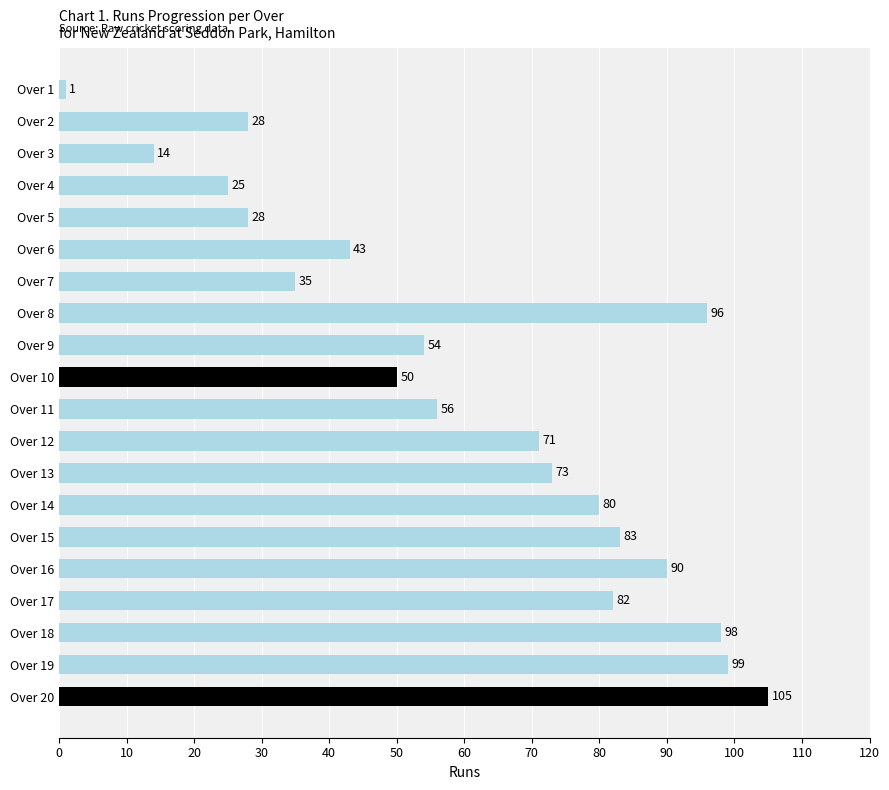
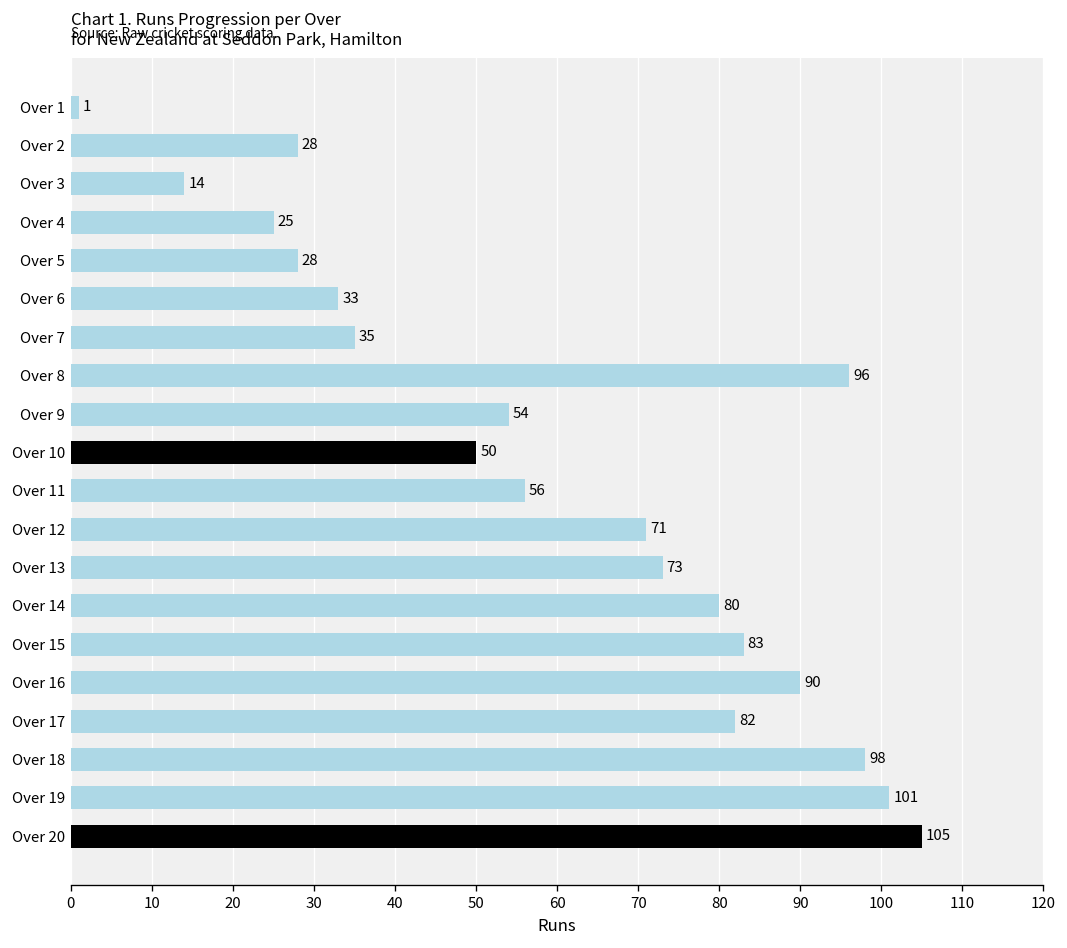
Over 6: 43 -> 33
Over 19: 99 -> 101
